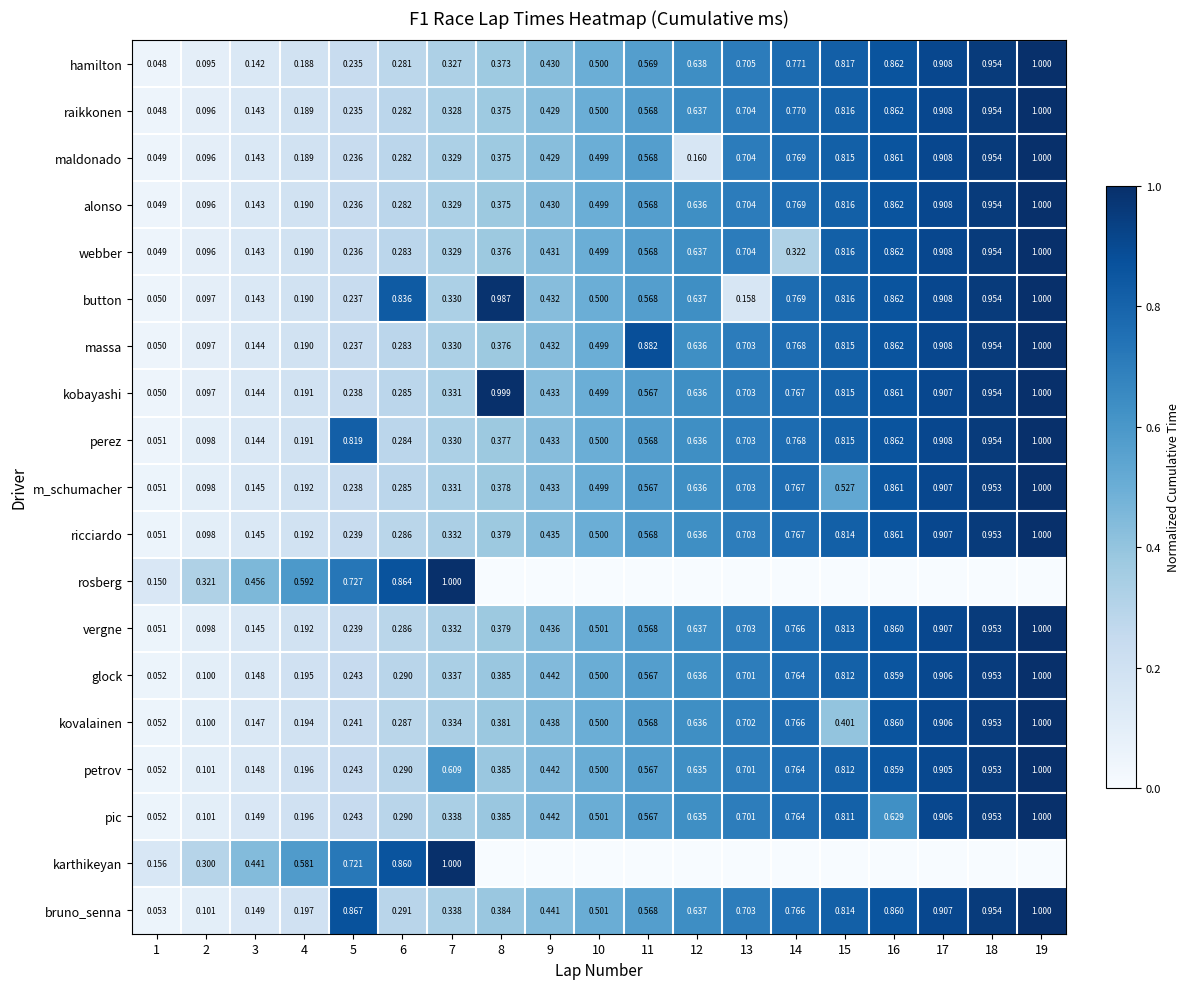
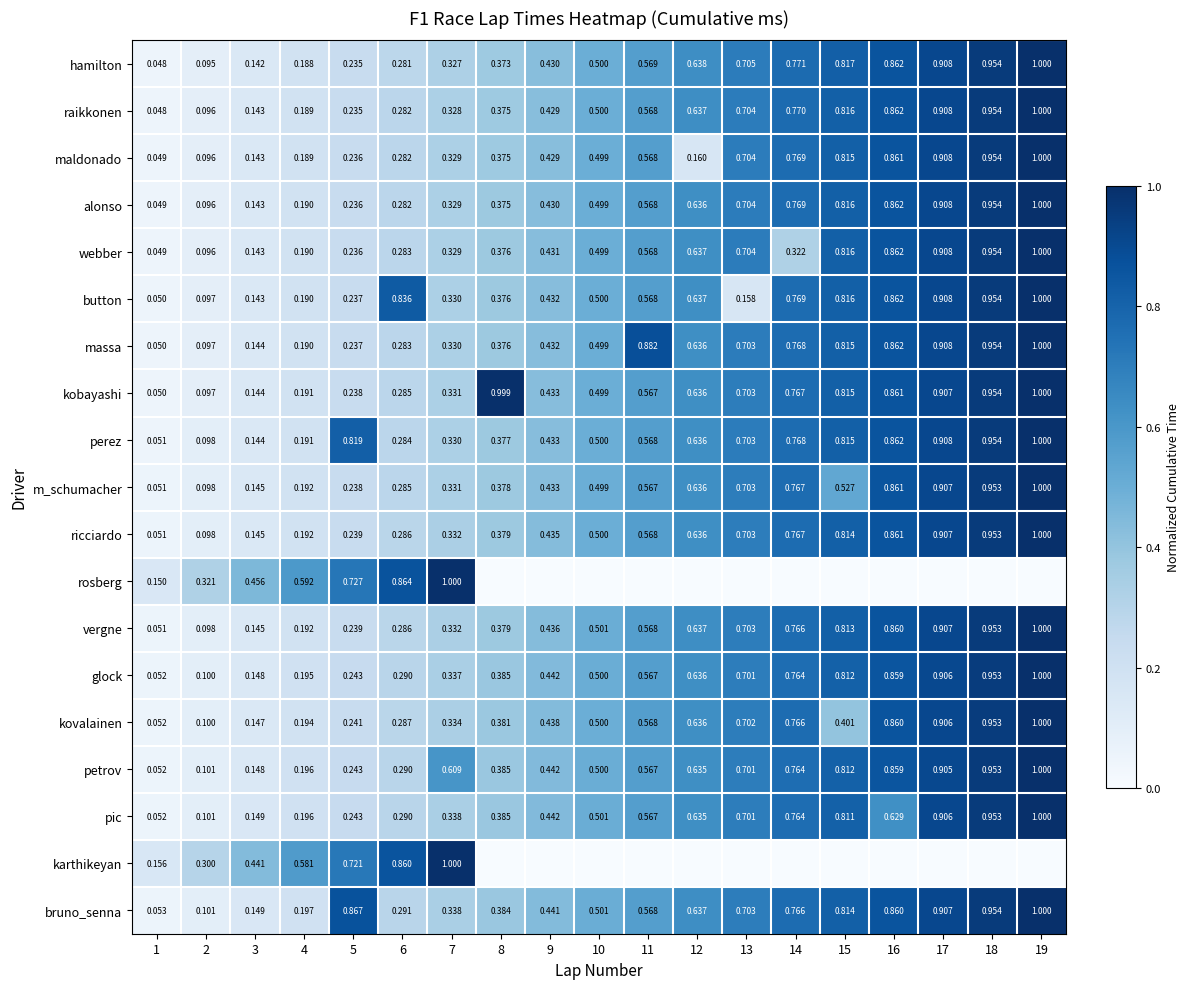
button, 8: 0.987 -> 0.376
